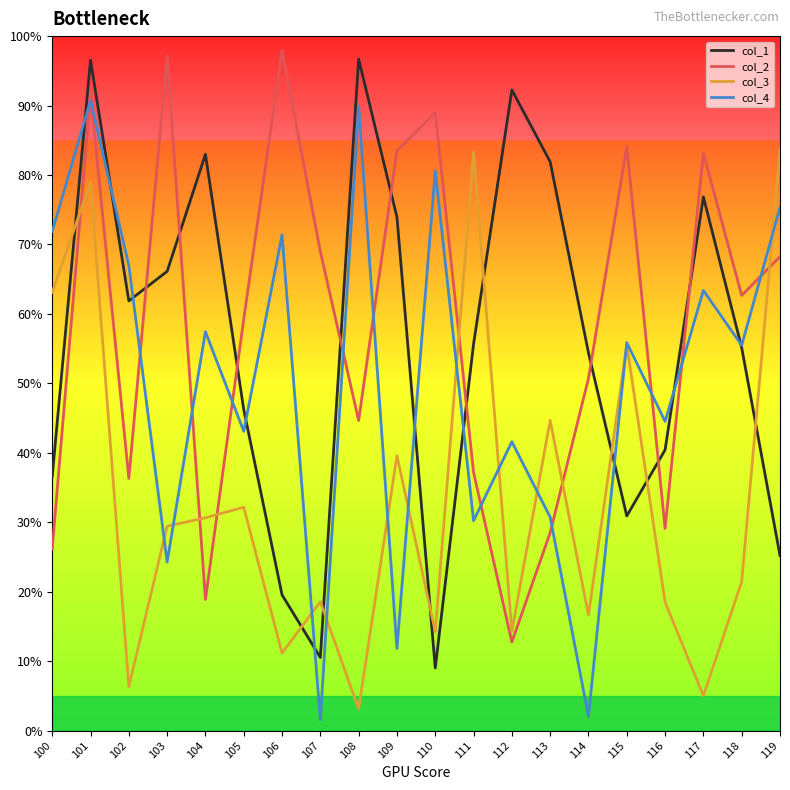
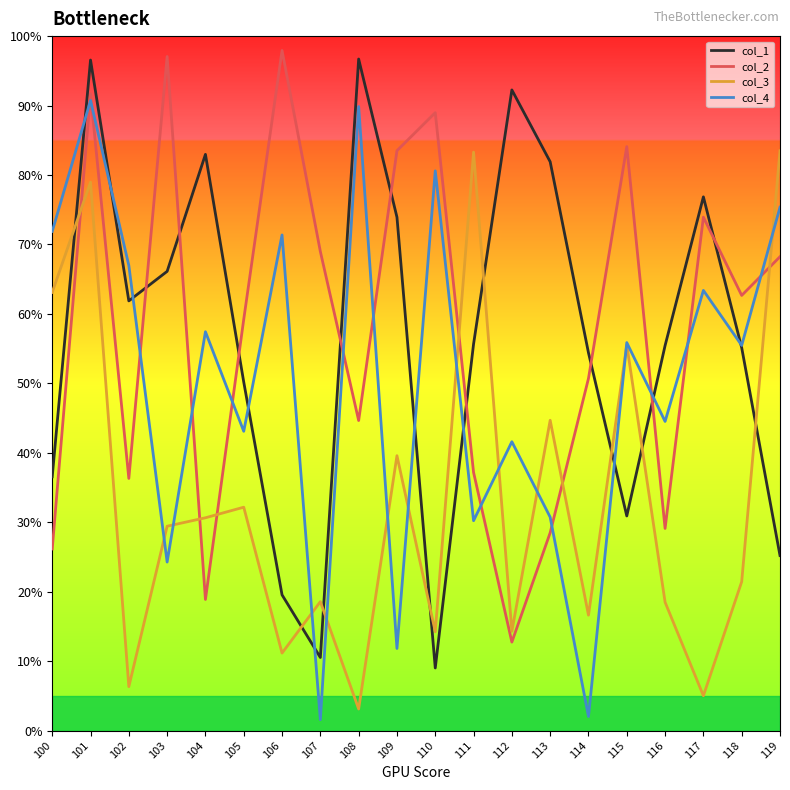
col_1, 105: 46% -> 50%
col_1, 116: 40% -> 55%
col_2, 117: 83% -> 74%
